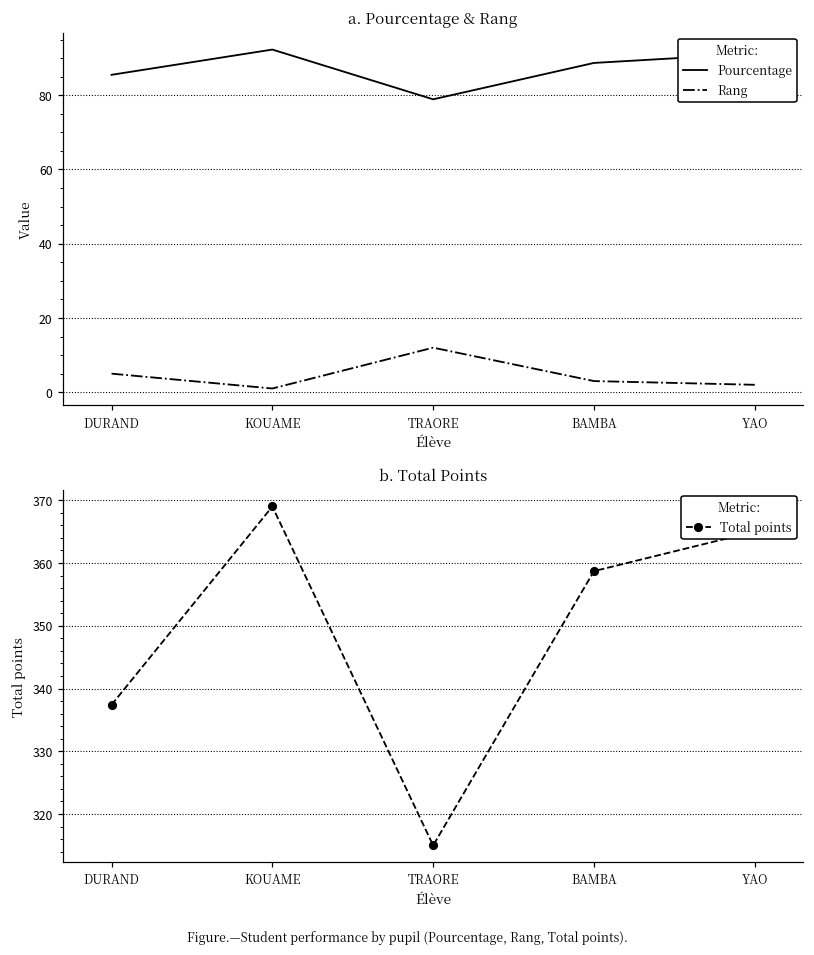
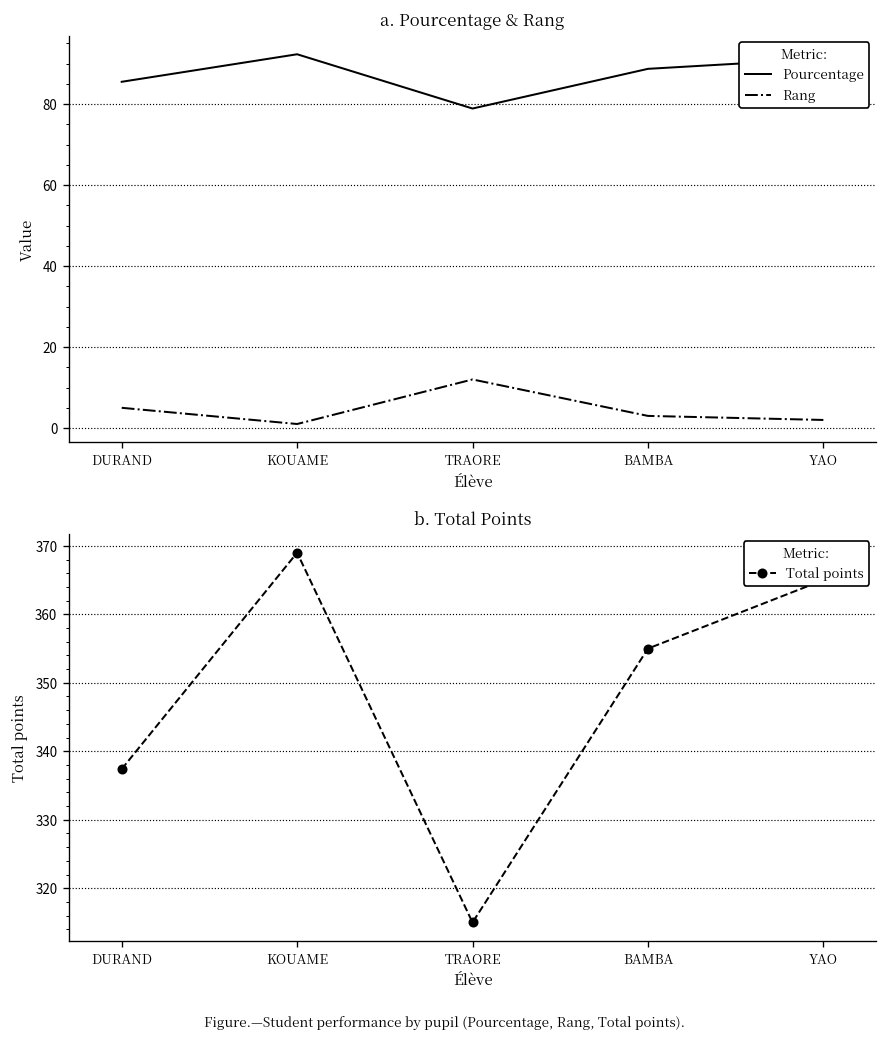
b. Total Points, BAMBA: 359 -> 355
